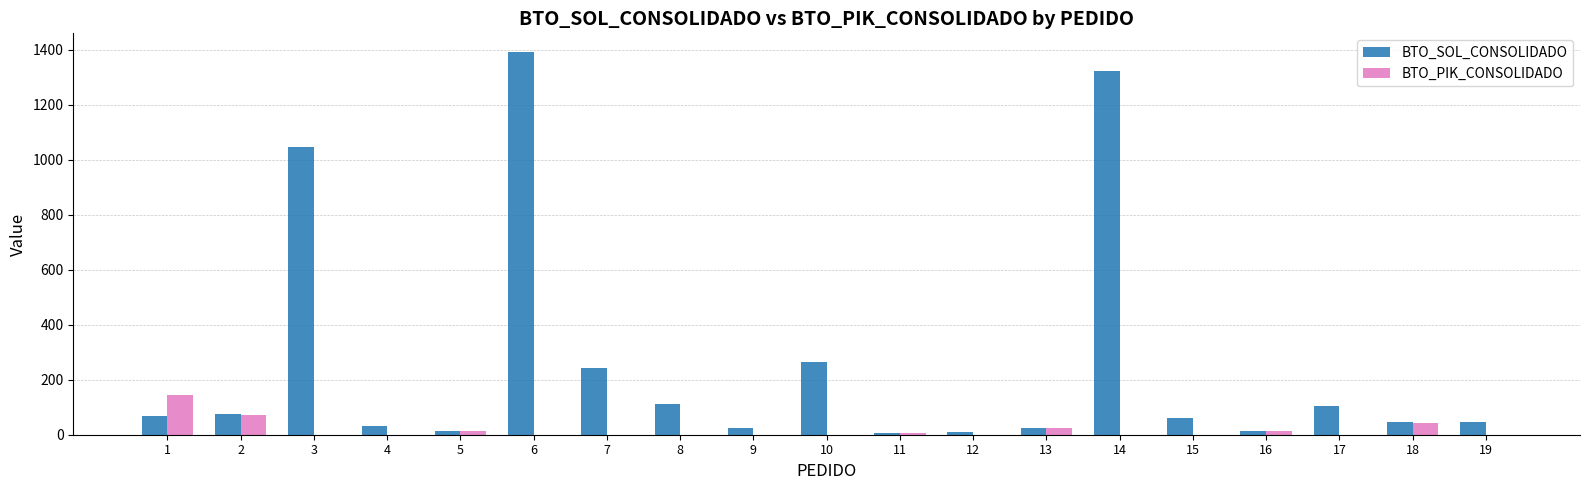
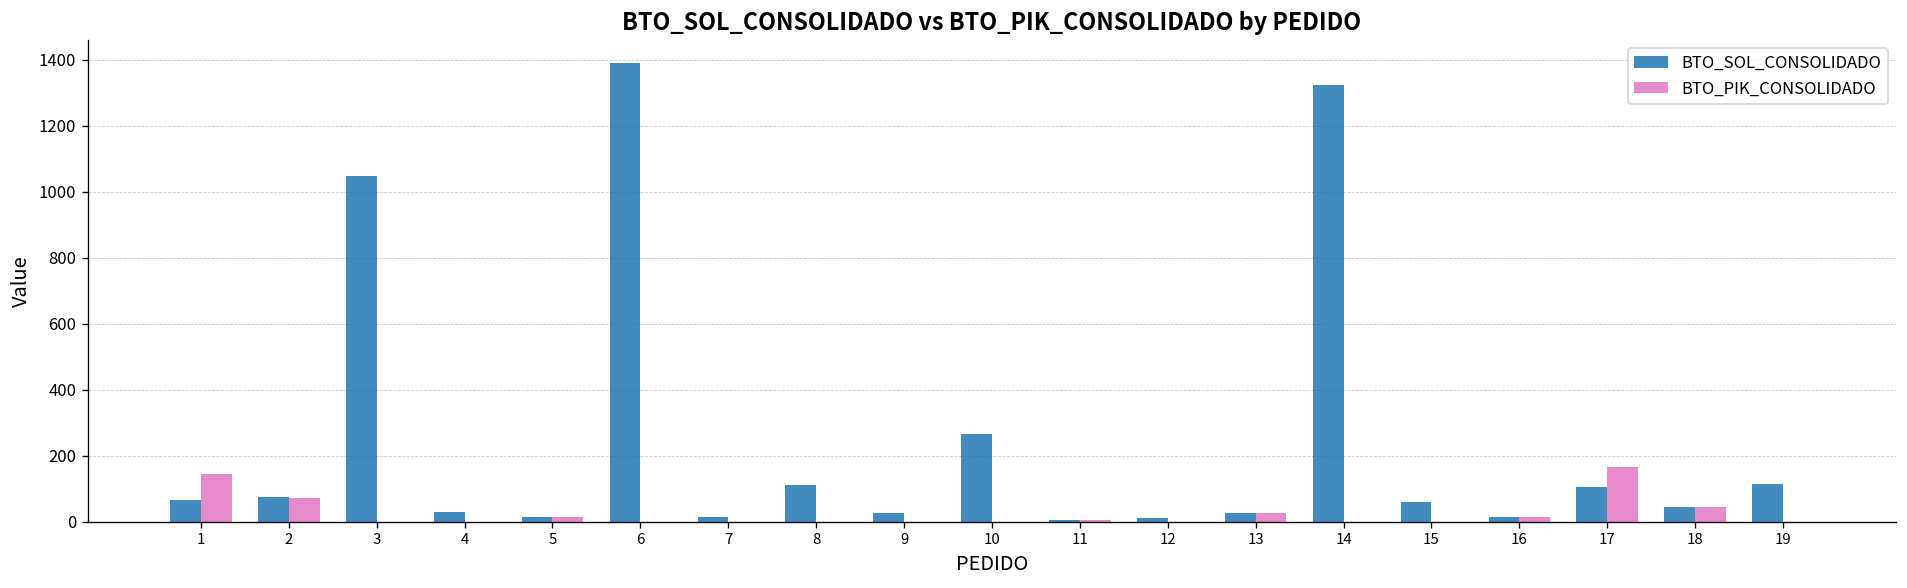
BTO_SOL_CONSOLIDADO, 7: 240 -> 20
BTO_PIK_CONSOLIDADO, 17: 0 -> 170
BTO_SOL_CONSOLIDADO, 19: 50 -> 120
